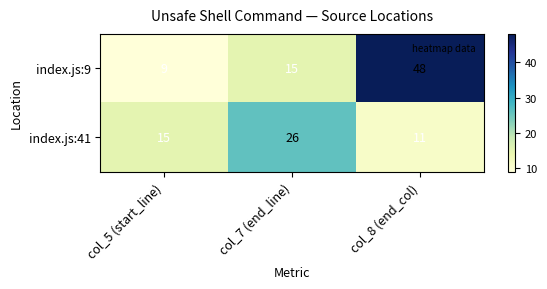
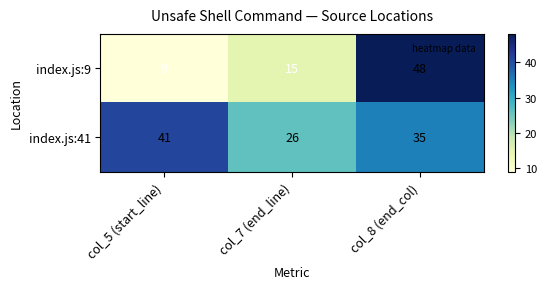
index.js:41, col_5 (start_line): 15 -> 41
index.js:41, col_8 (end_col): 11 -> 35
